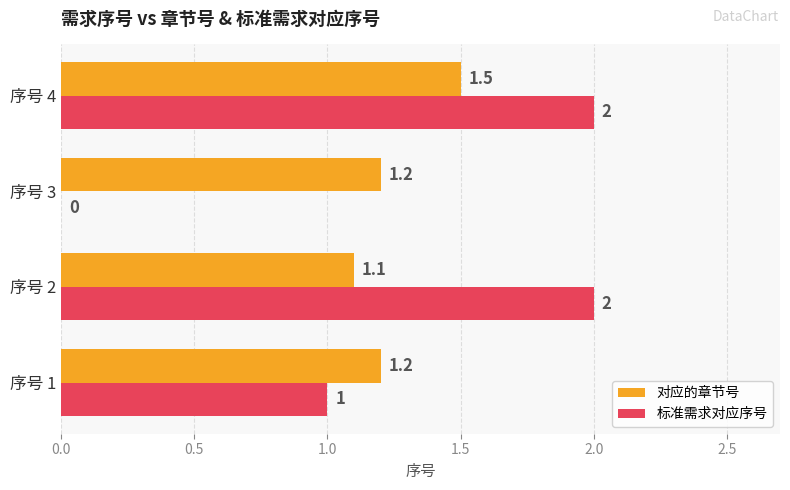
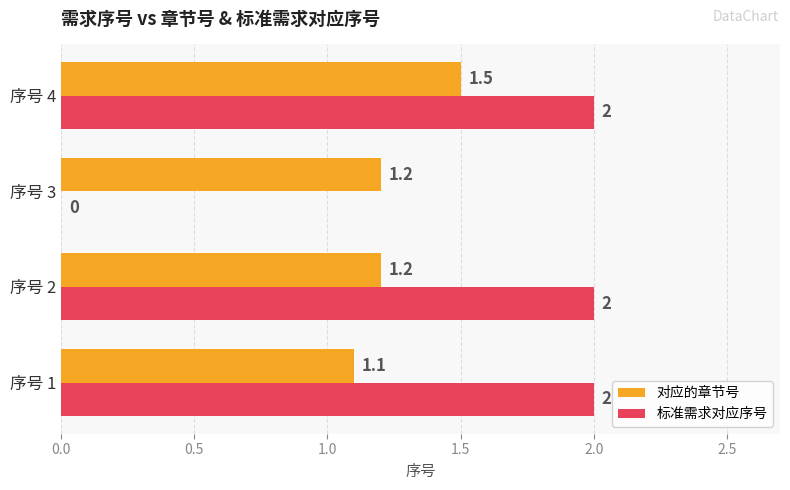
对应的章节号, 序号 2: 1.1 -> 1.2
对应的章节号, 序号 1: 1.2 -> 1.1
标准需求对应序号, 序号 1: 1 -> 2
